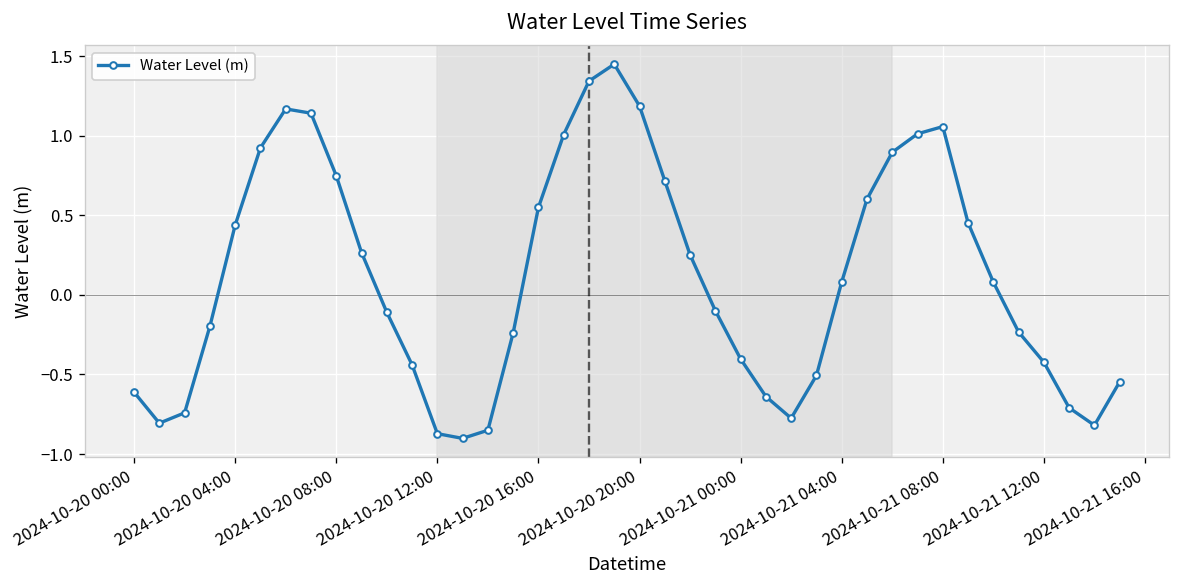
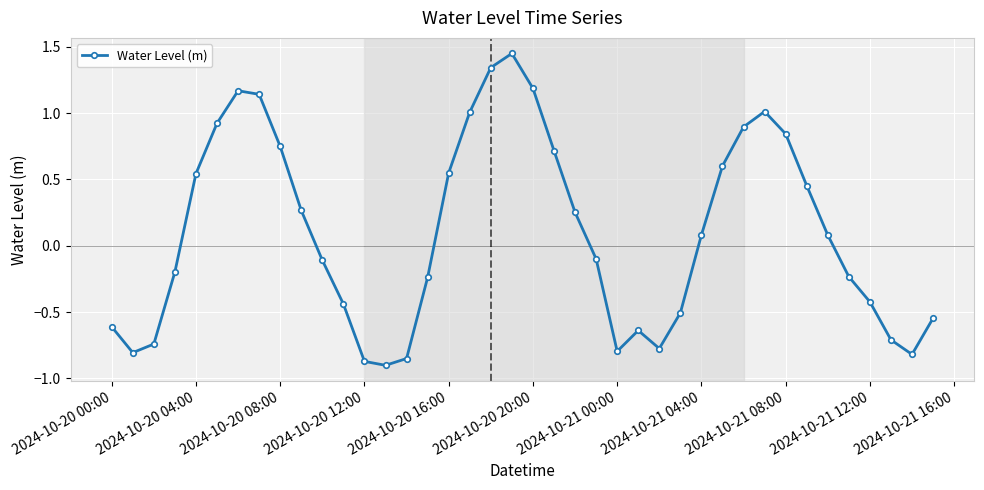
2024-10-20 04:00: 0.44 -> 0.54
2024-10-21 00:00: -0.40 -> -0.80
2024-10-21 08:00: 1.06 -> 0.84
